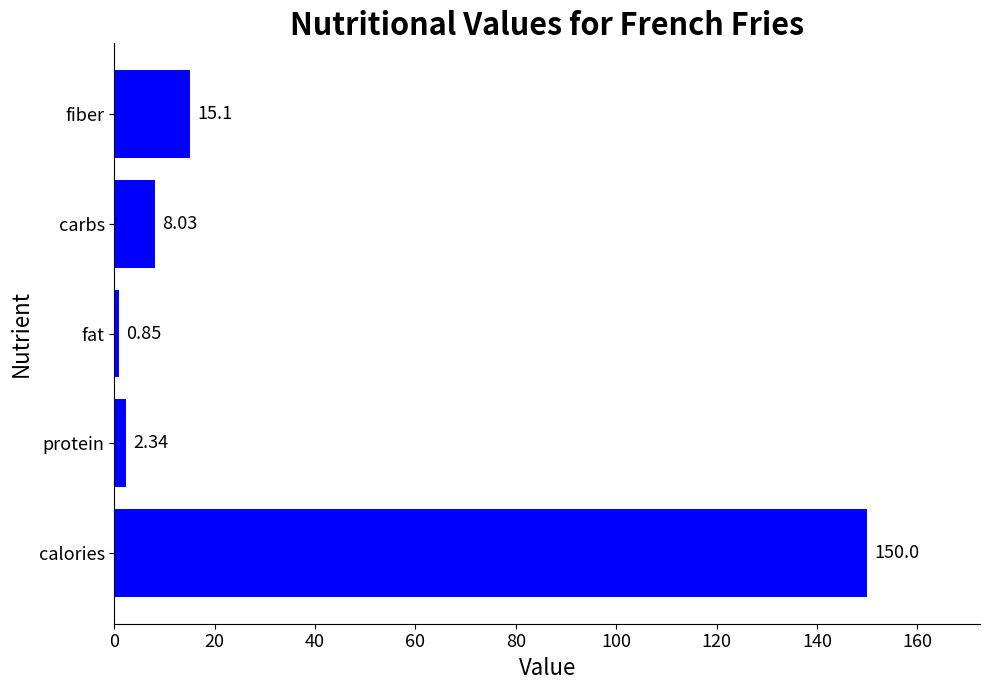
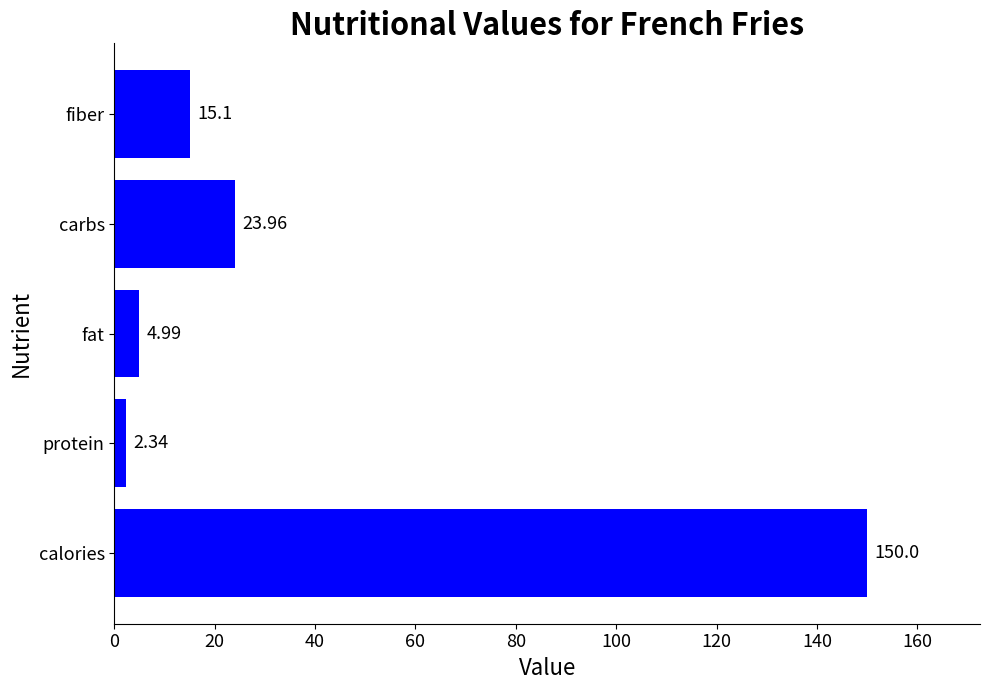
carbs: 8.03 -> 23.96
fat: 0.85 -> 4.99
